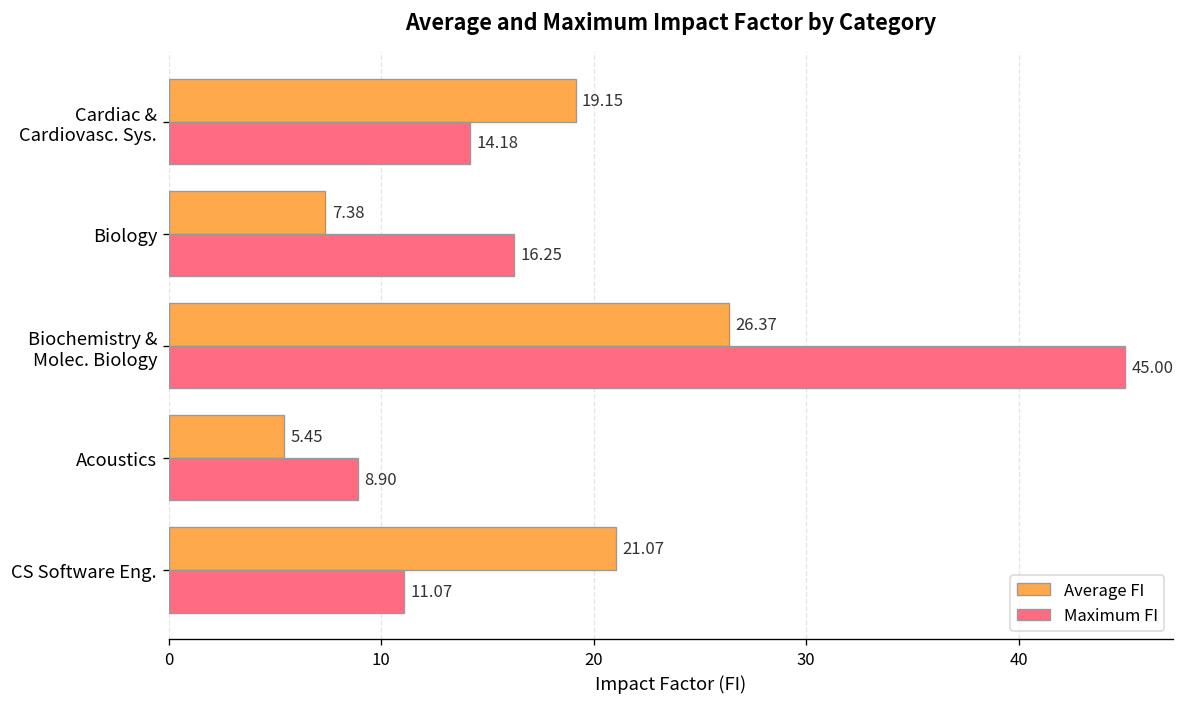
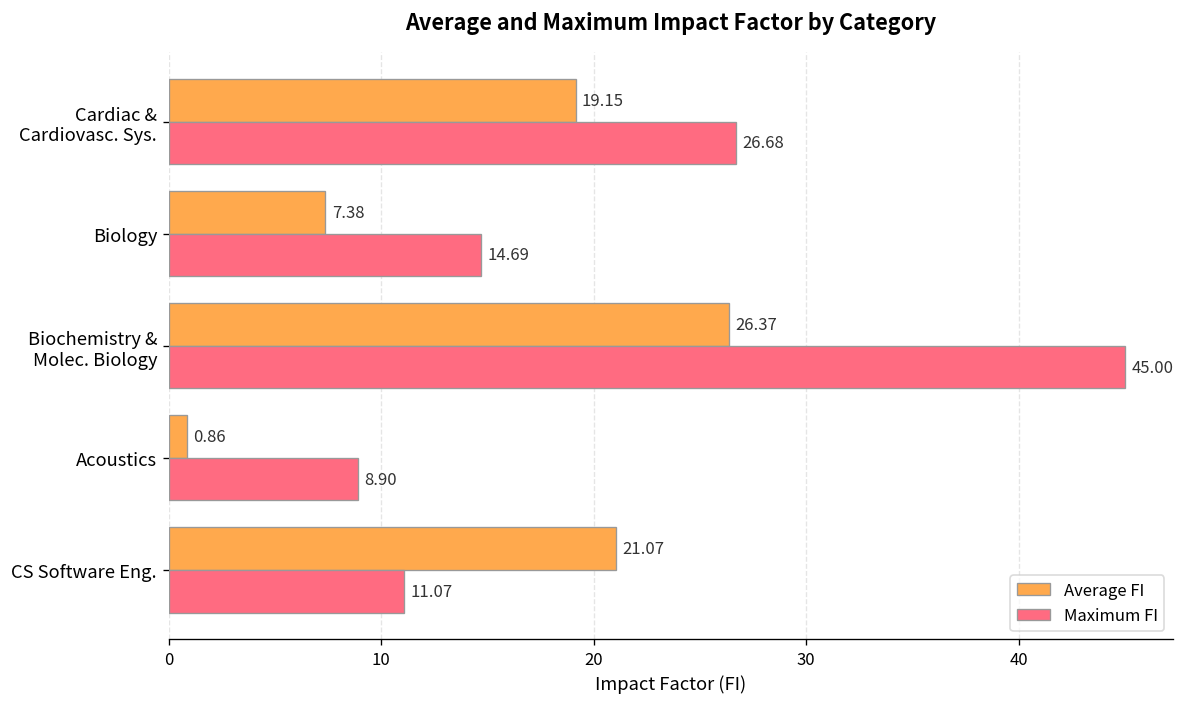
Maximum FI, Cardiac & Cardiovasc. Sys.: 14.18 -> 26.68
Maximum FI, Biology: 16.25 -> 14.69
Average FI, Acoustics: 5.45 -> 0.86
